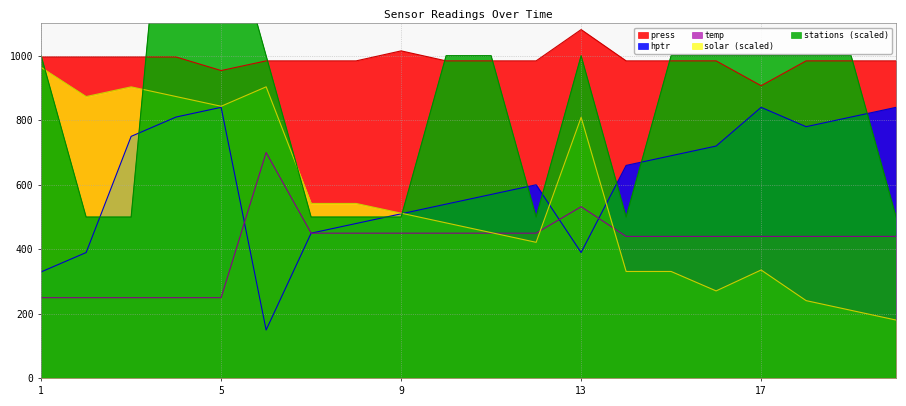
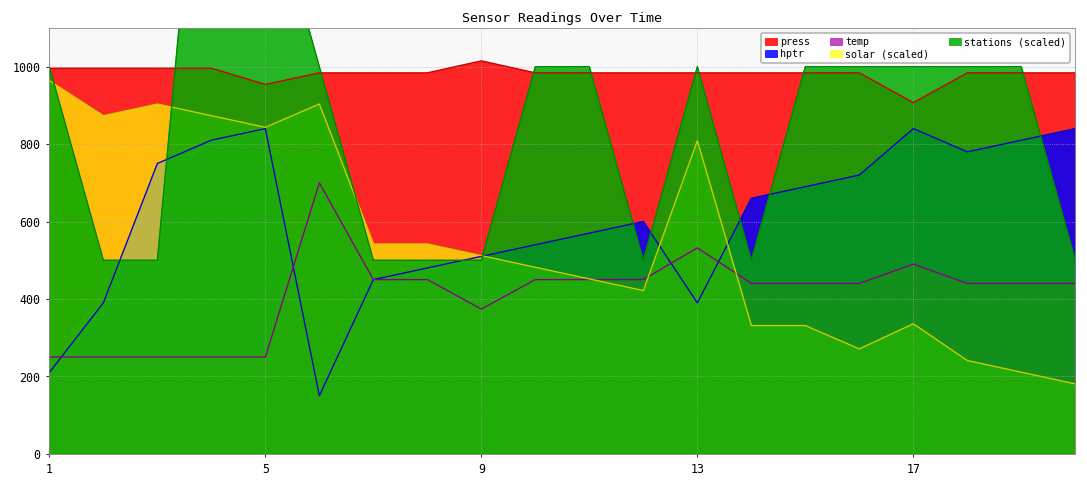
hptr, 1: 330 -> 210
temp, 9: 450 -> 370
press, 13: 1080 -> 980
temp, 17: 440 -> 490
